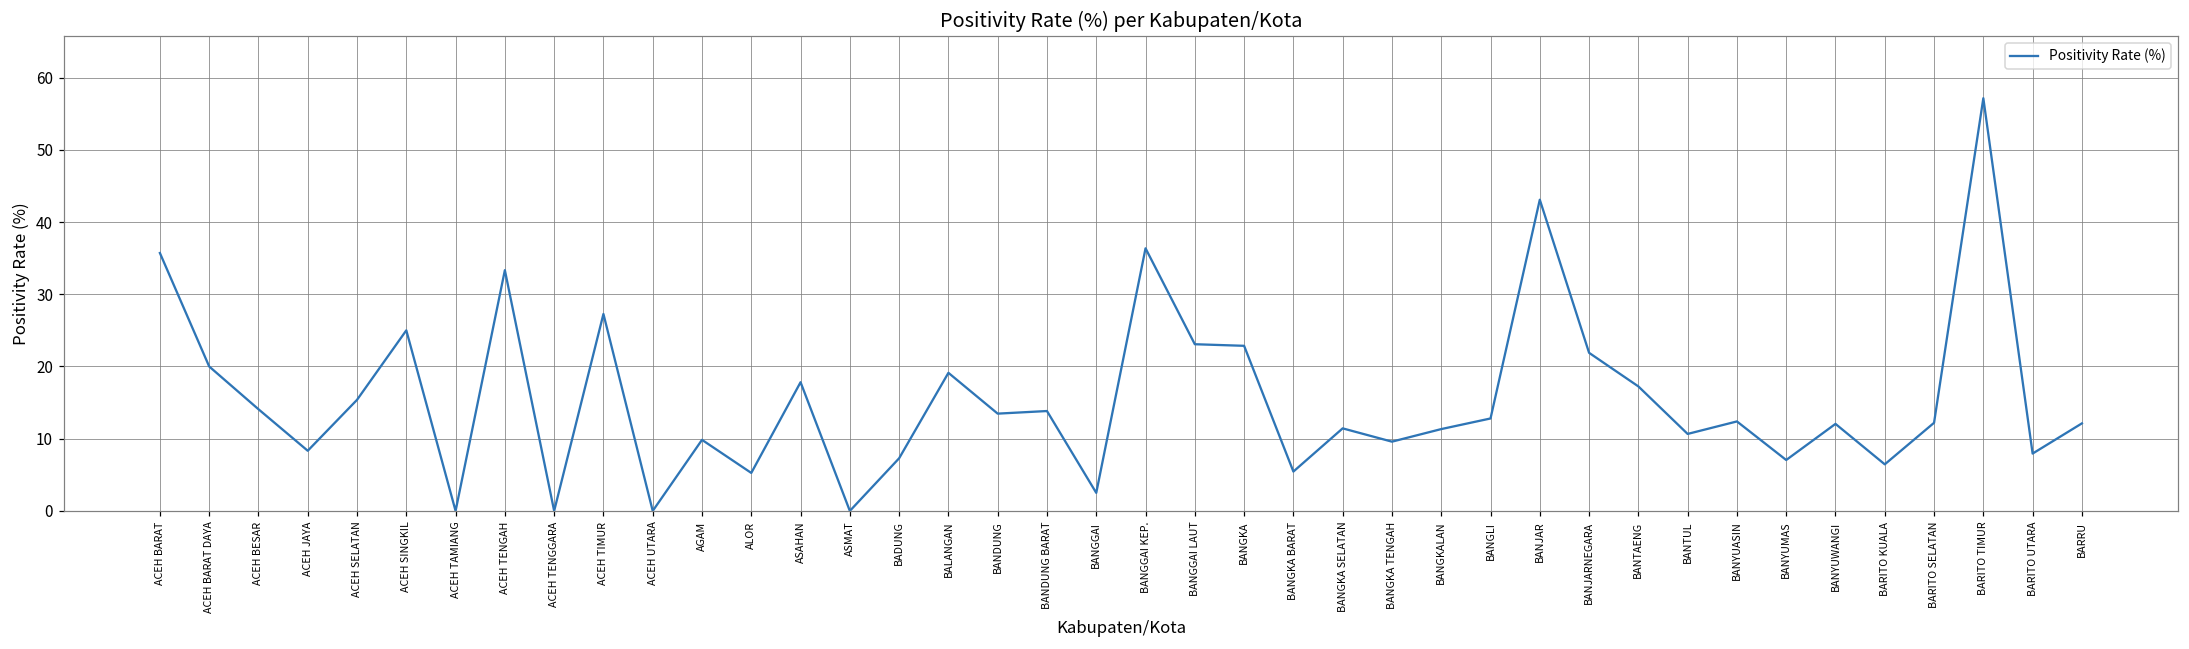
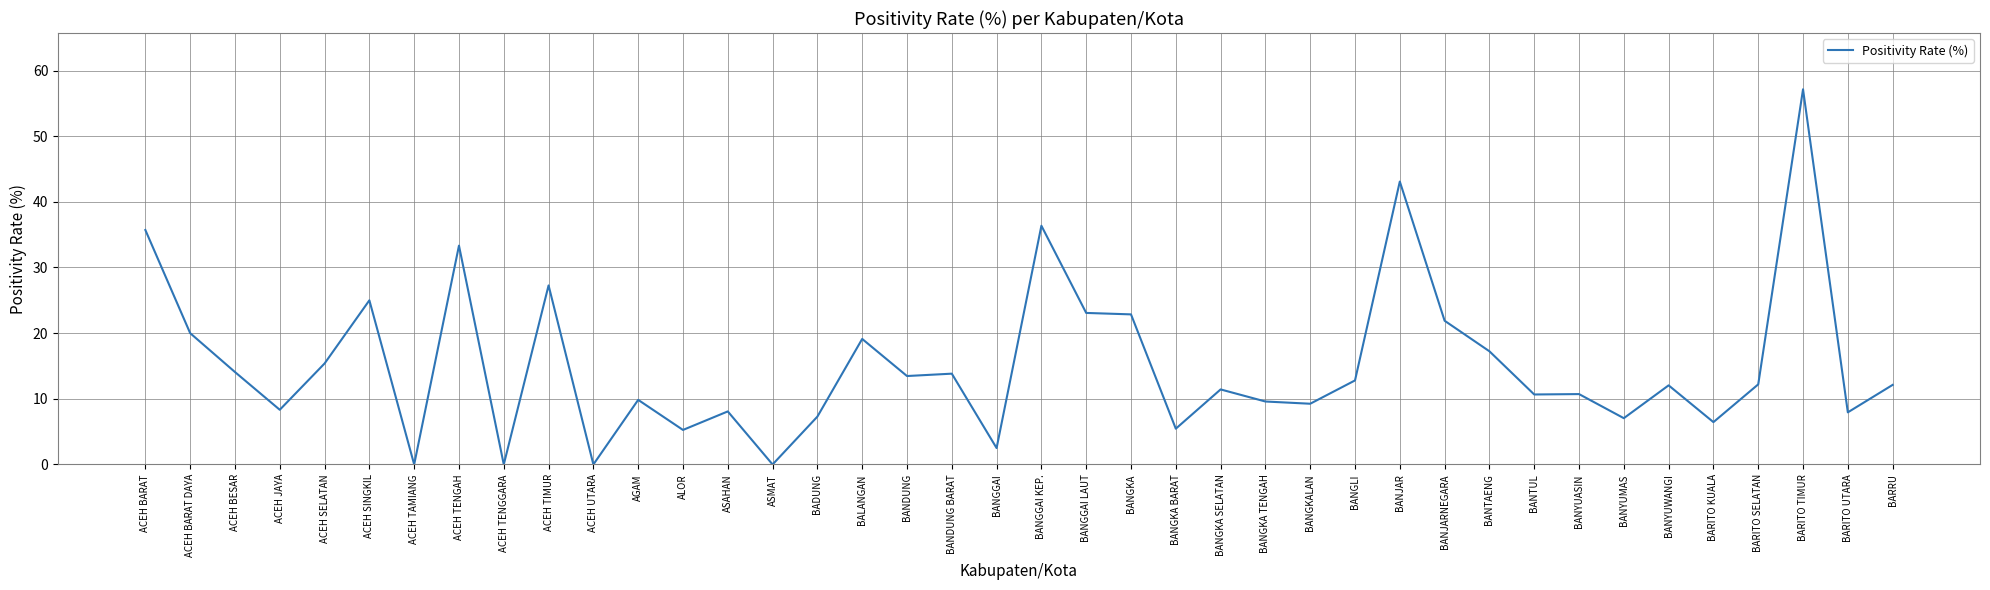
ASAHAN: 18 -> 8
BANGKALAN: 11 -> 9
BANYUASIN: 12 -> 11
